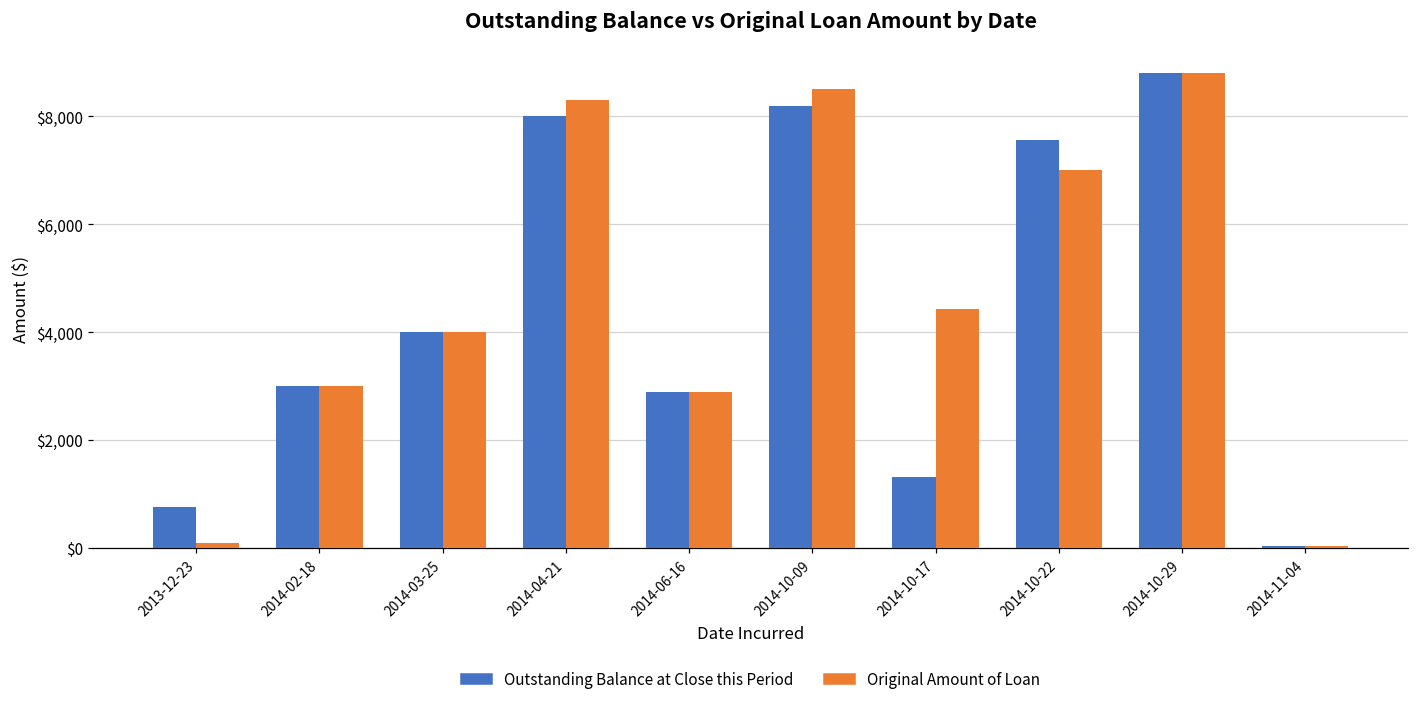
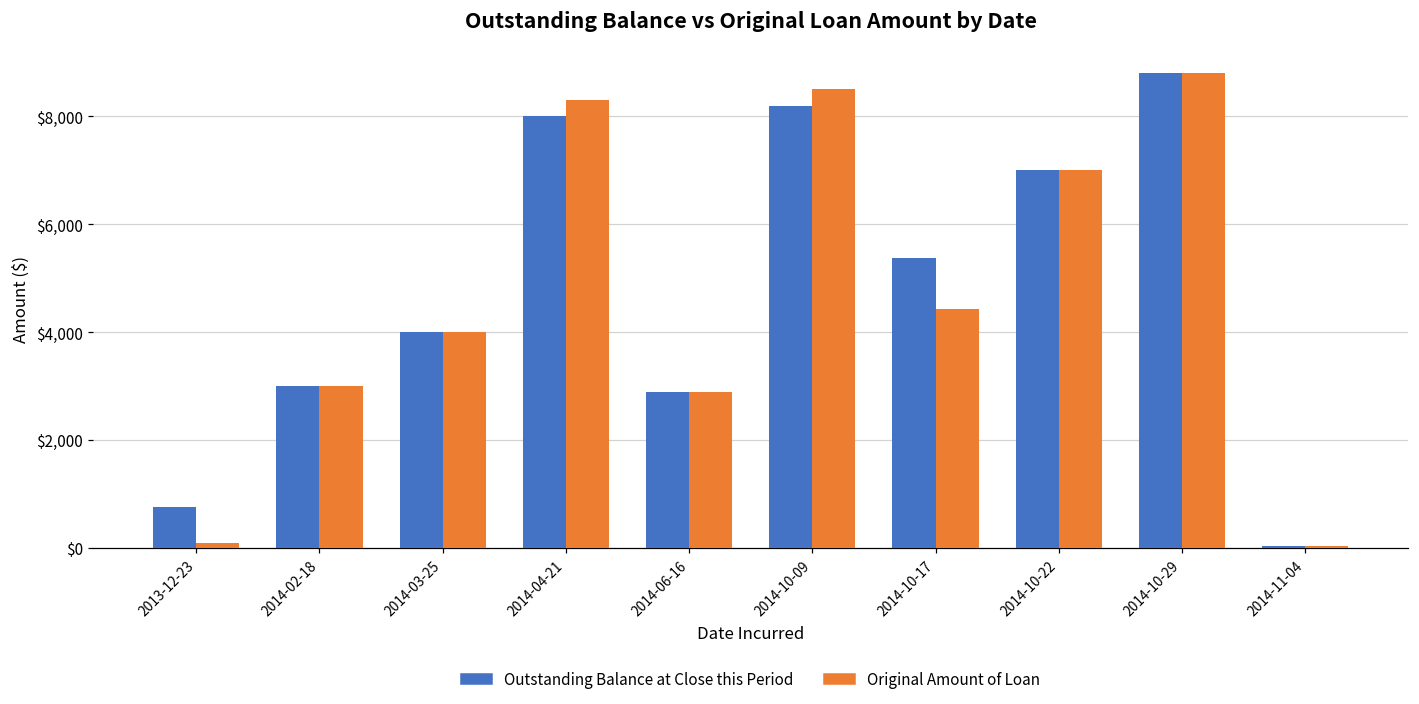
Outstanding Balance at Close this Period, 2014-10-17: $1,300 -> $5,400
Outstanding Balance at Close this Period, 2014-10-22: $7,600 -> $7,000
